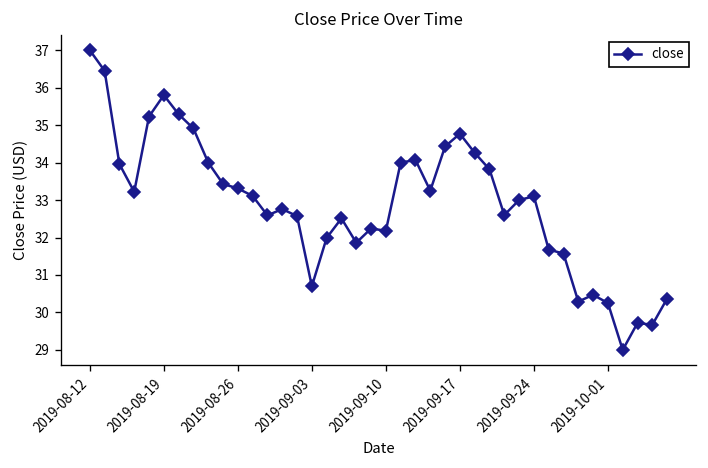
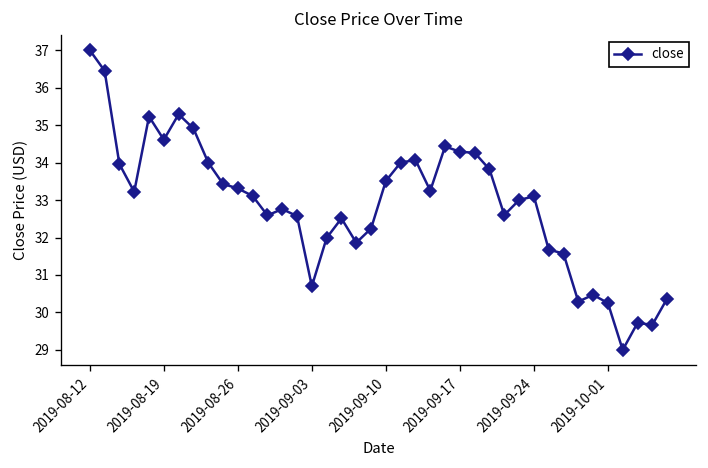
2019-08-19: 35.8 -> 34.6
2019-09-10: 32.2 -> 33.5
2019-09-17: 34.8 -> 34.3
